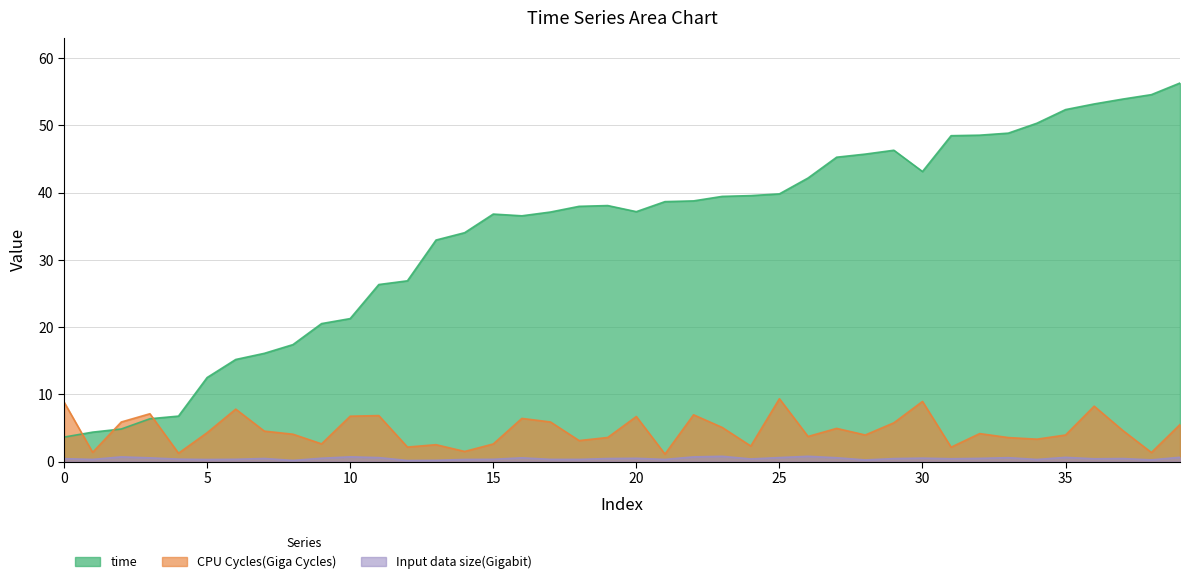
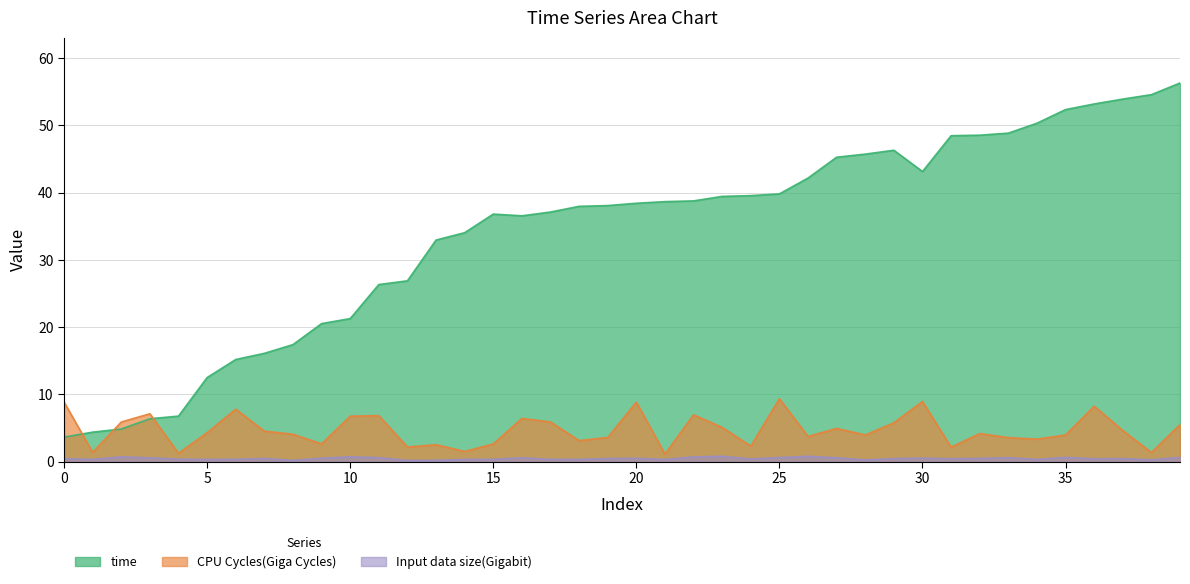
time, 20: 37 -> 38
CPU Cycles(Giga Cycles), 20: 7 -> 9
